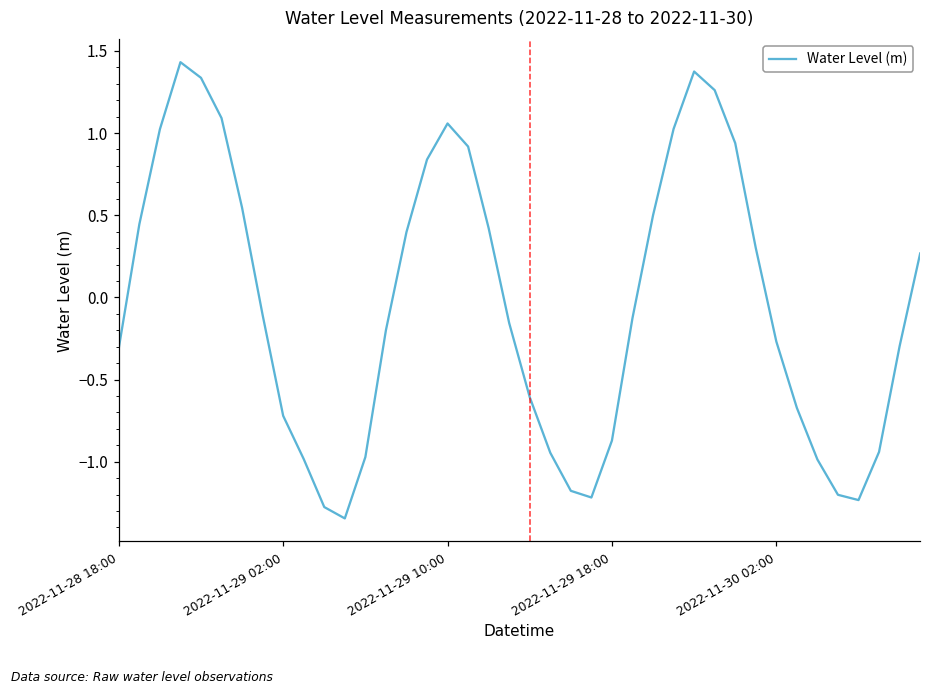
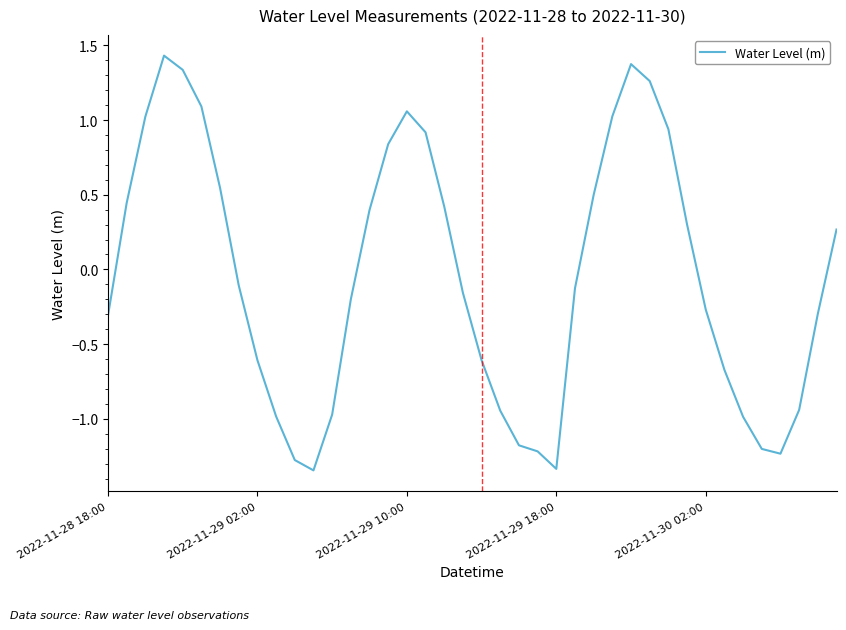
2022-11-29 02:00: -0.72 -> -0.61
2022-11-29 18:00: -0.87 -> -1.33
